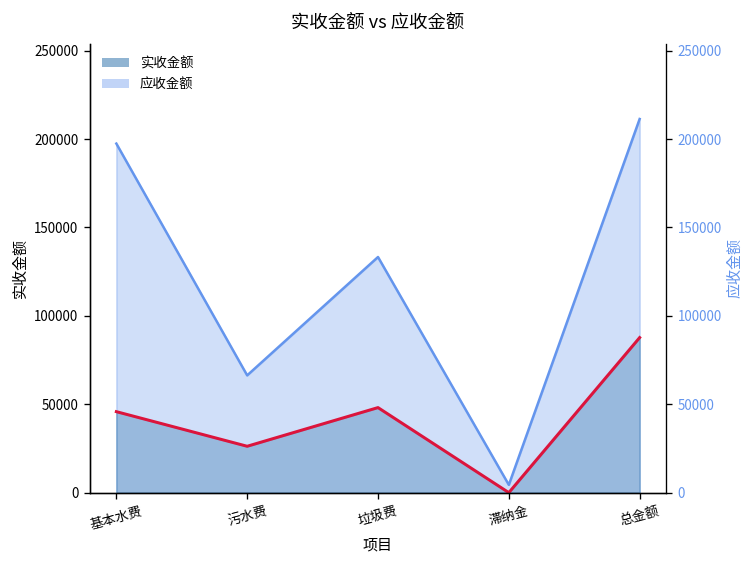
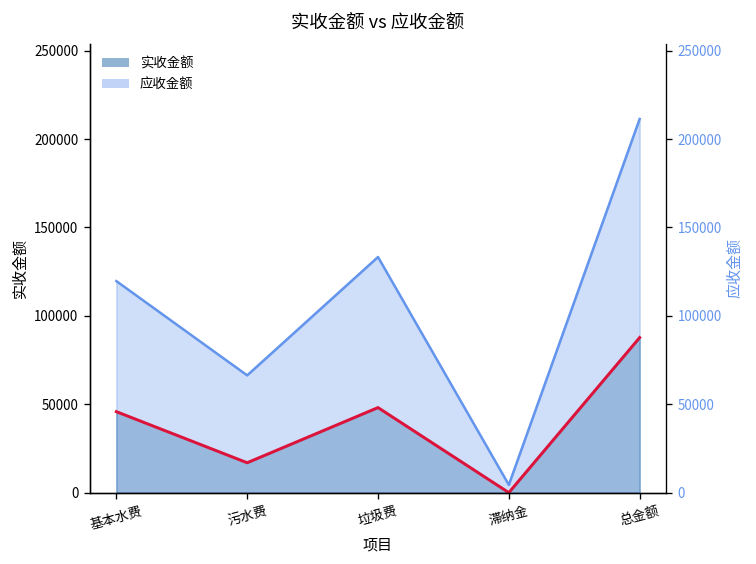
应收金额, 基本水费: 197000 -> 120000
实收金额, 污水费: 26000 -> 17000
